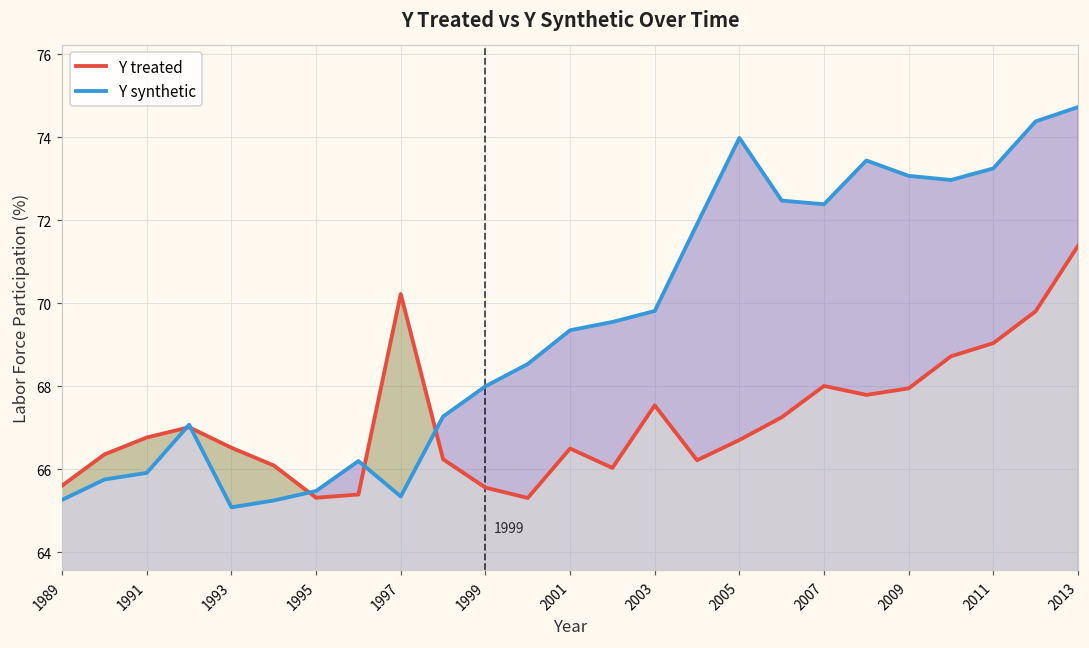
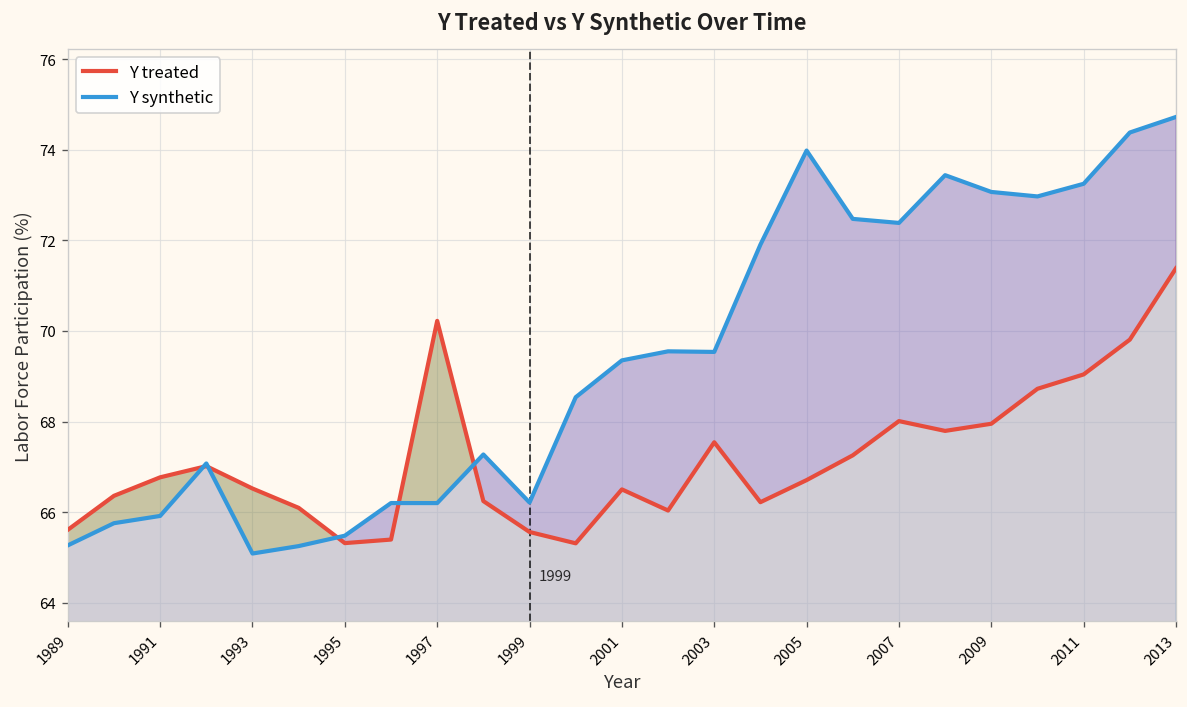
Y synthetic, 1997: 65.3 -> 66.2
Y synthetic, 1999: 68.0 -> 66.2
Y synthetic, 2003: 69.8 -> 69.5
